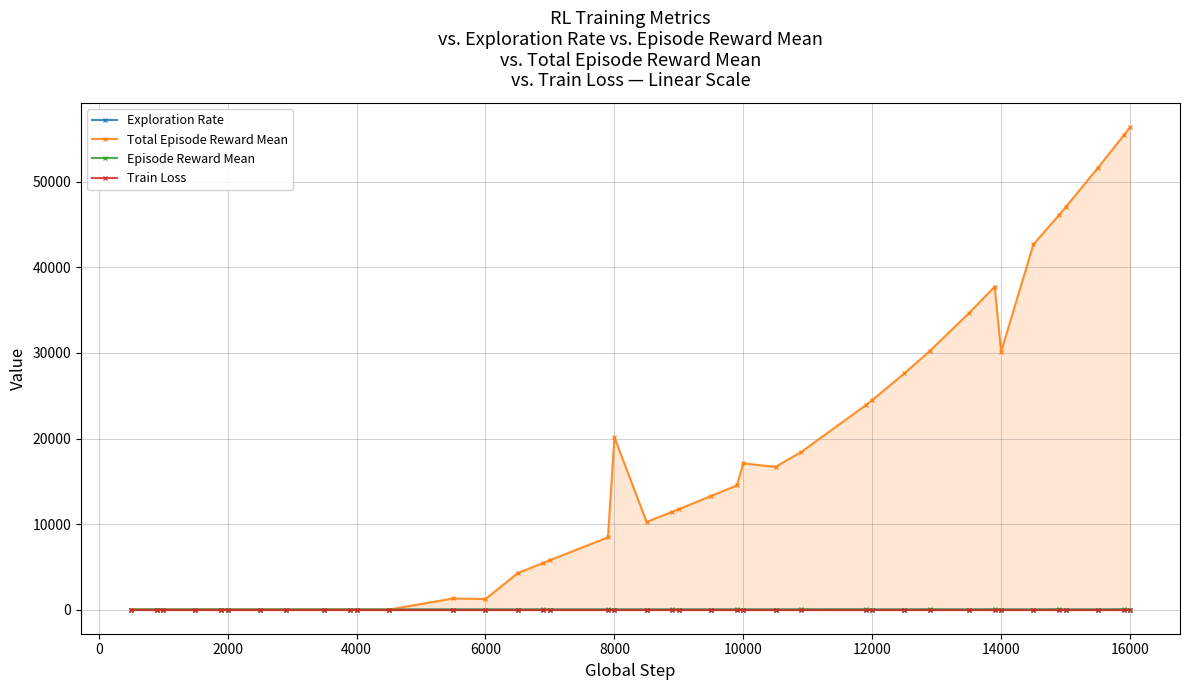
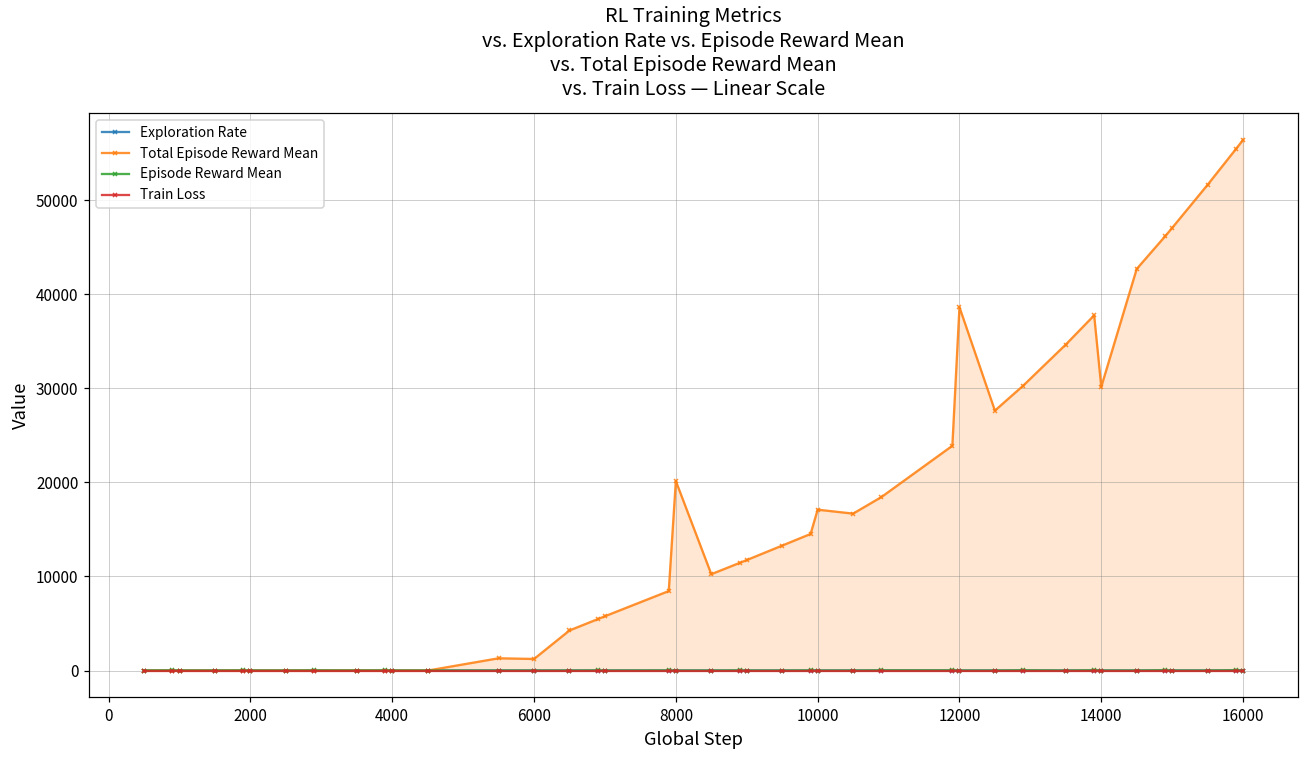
Total Episode Reward Mean, 12000: 24000 -> 39000
